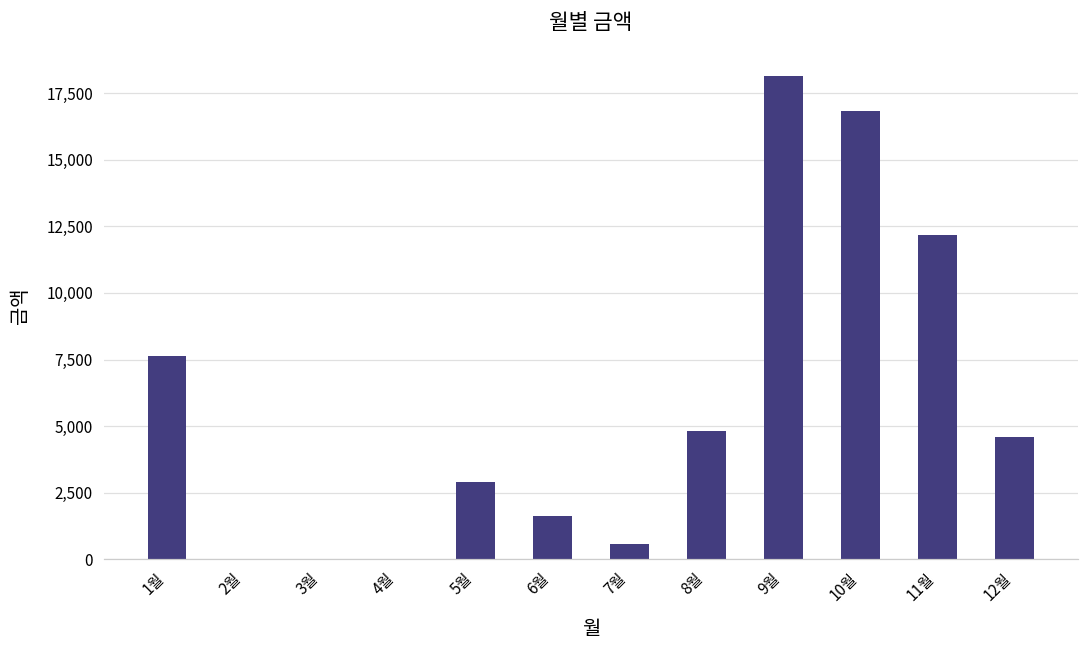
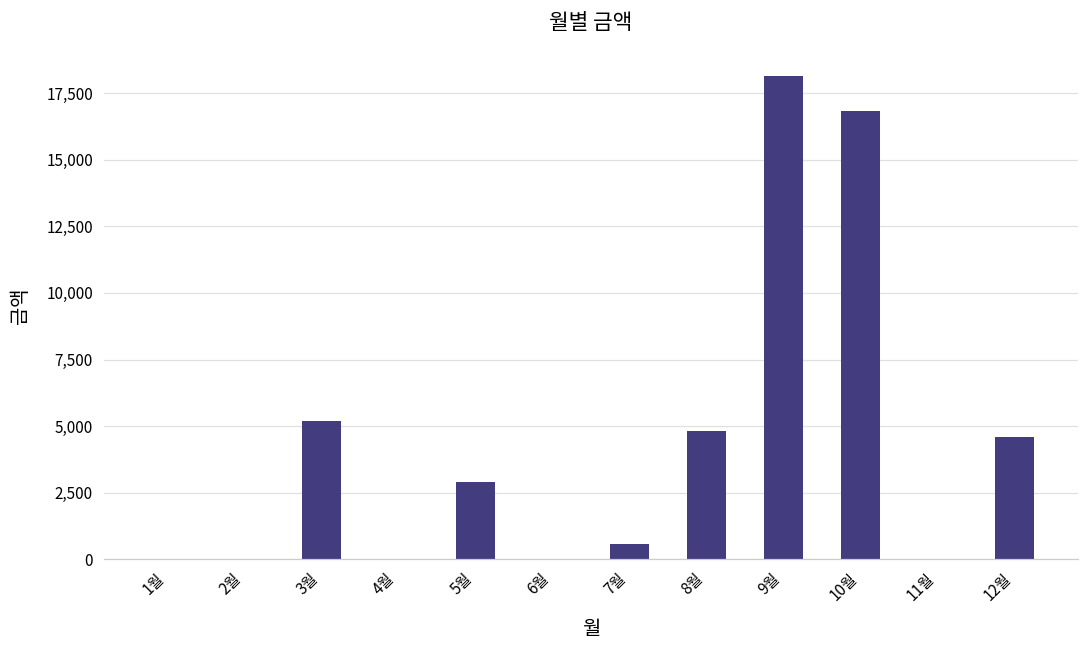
1월: 7,600 -> 0
3월: 0 -> 5,200
6월: 1,600 -> 0
11월: 12,200 -> 0
